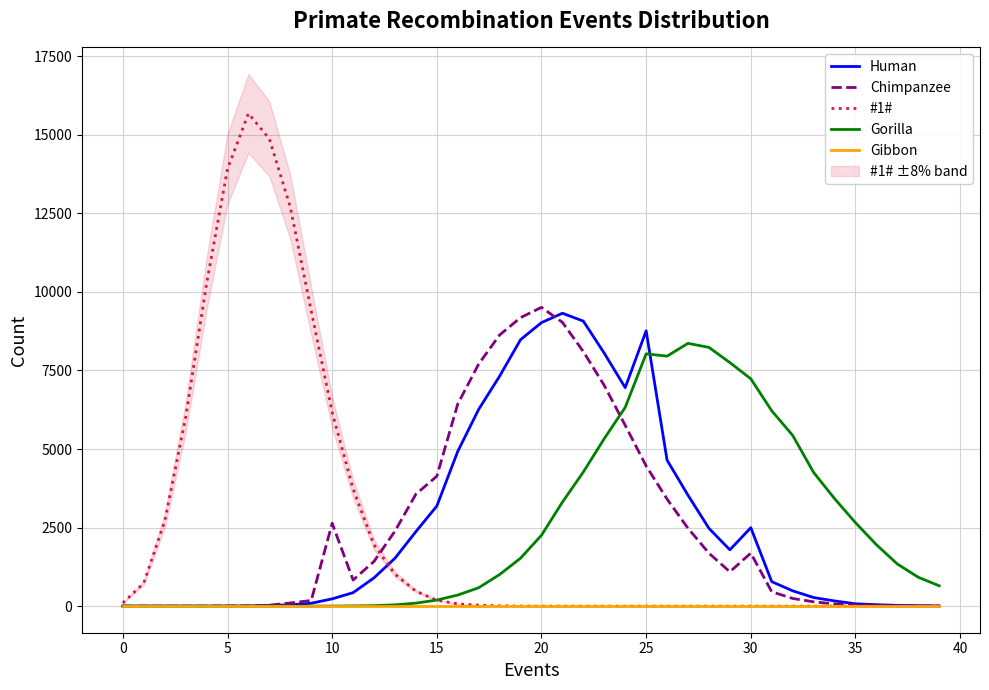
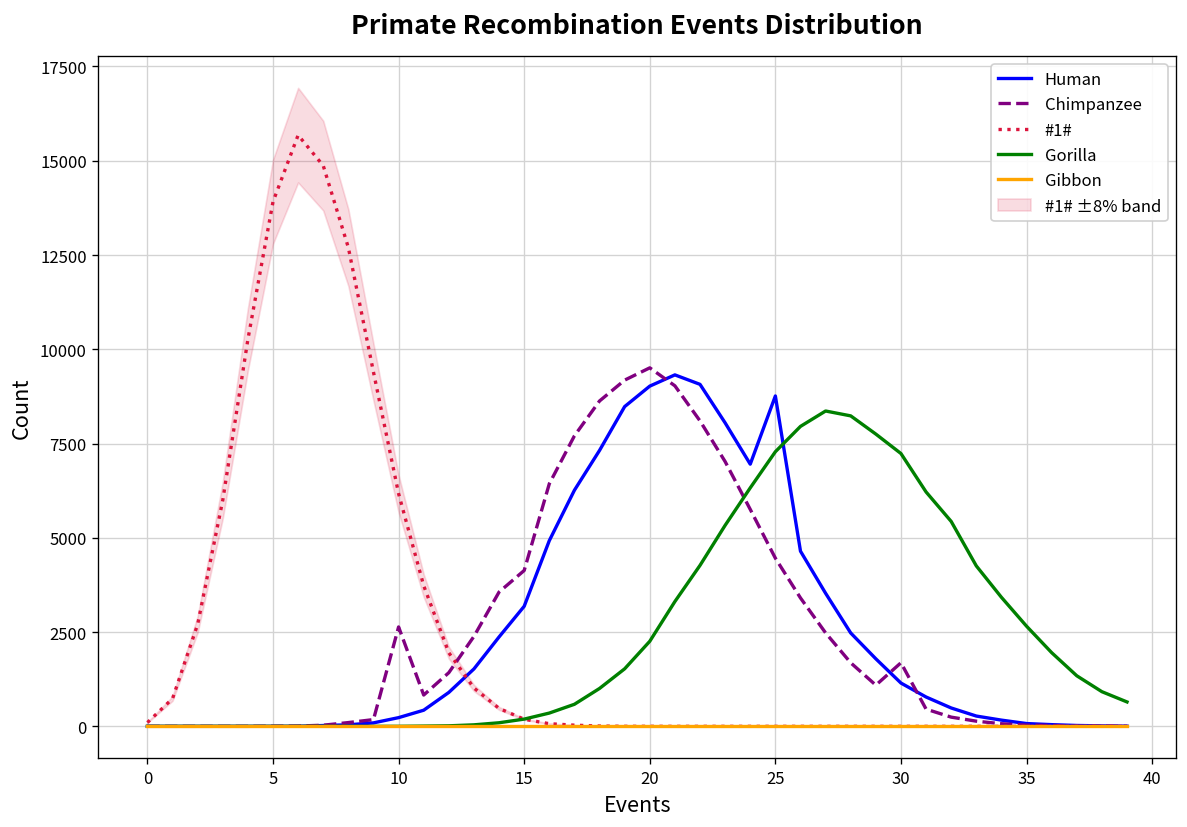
Gorilla, 25: 8000 -> 7300
Human, 30: 2500 -> 1100
